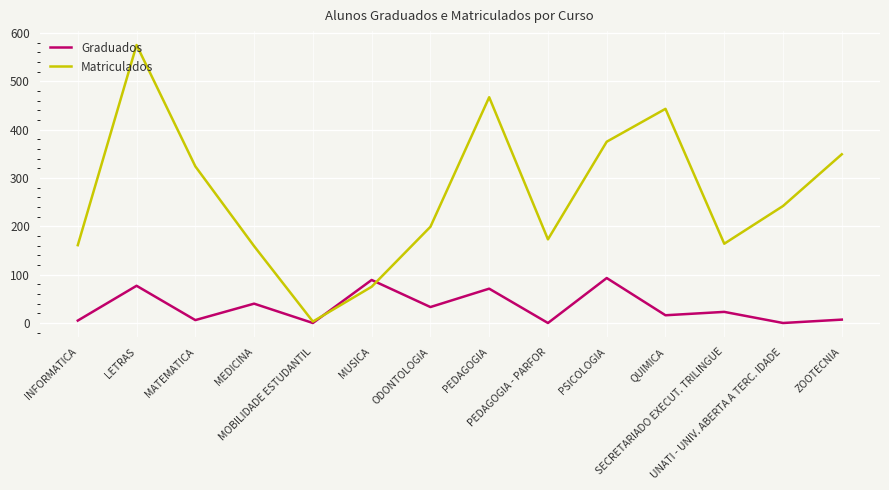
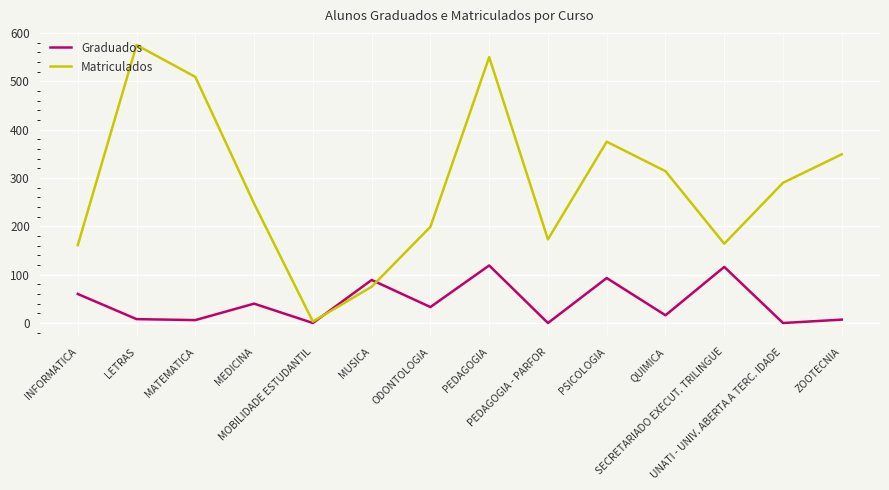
Graduados, INFORMATICA: 10 -> 60
Graduados, LETRAS: 80 -> 10
Matriculados, MATEMATICA: 320 -> 510
Matriculados, MEDICINA: 160 -> 250
Graduados, PEDAGOGIA: 70 -> 120
Matriculados, PEDAGOGIA: 470 -> 550
Matriculados, QUIMICA: 440 -> 310
Graduados, SECRETARIADO EXECUT. TRILINGUE: 20 -> 120
Matriculados, UNATI - UNIV. ABERTA A TERC. IDADE: 240 -> 290
